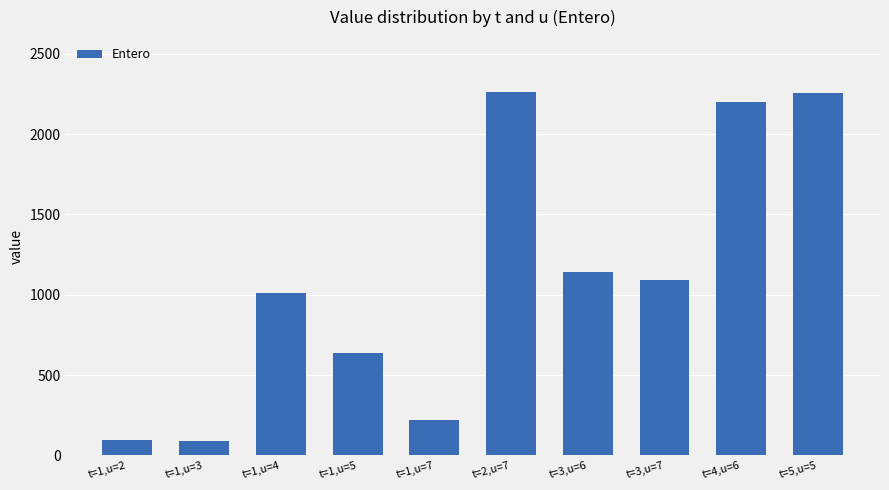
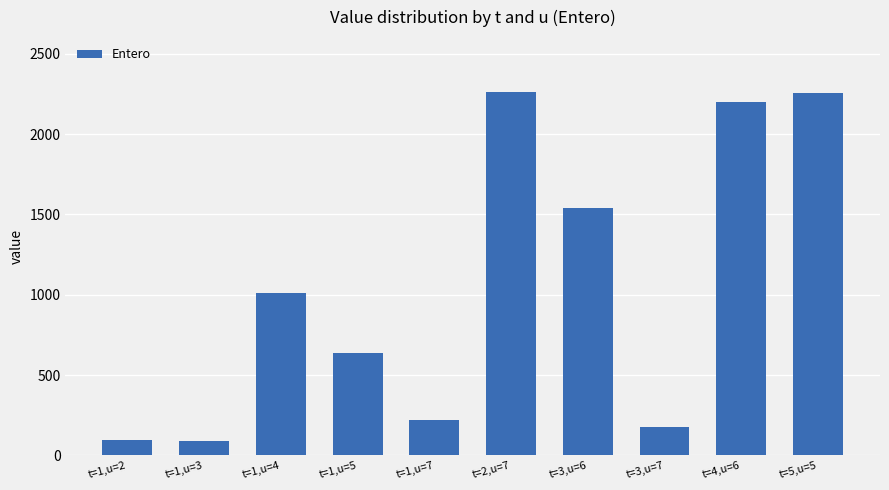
t=3,u=6: 1140 -> 1540
t=3,u=7: 1090 -> 180
